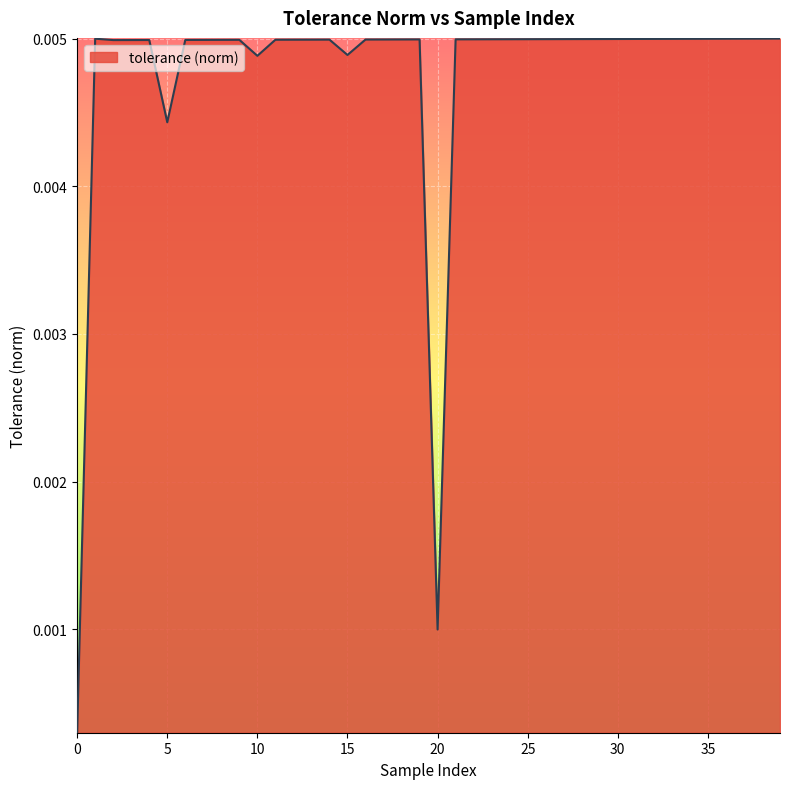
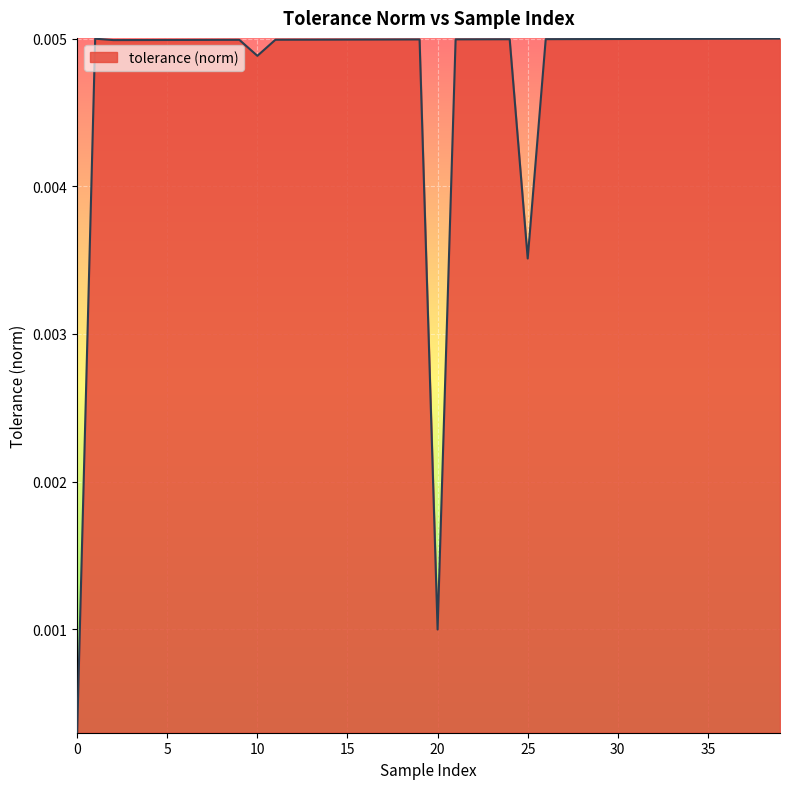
5: 0.00443 -> 0.00499
15: 0.00489 -> 0.00499
25: 0.00500 -> 0.00351
